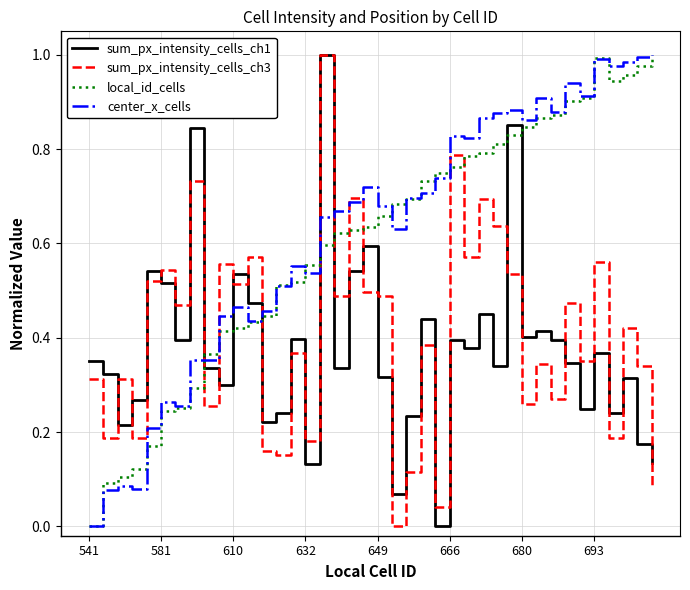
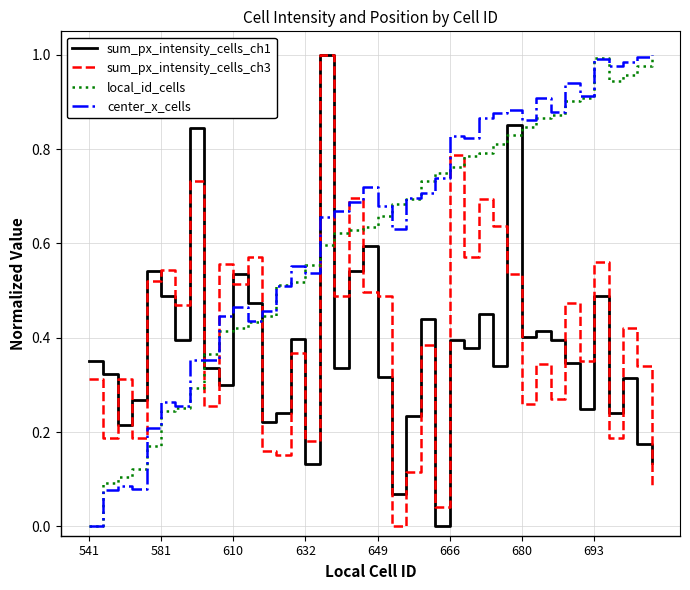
sum_px_intensity_cells_ch1, 581: 0.52 -> 0.49
sum_px_intensity_cells_ch1, 693: 0.37 -> 0.49
